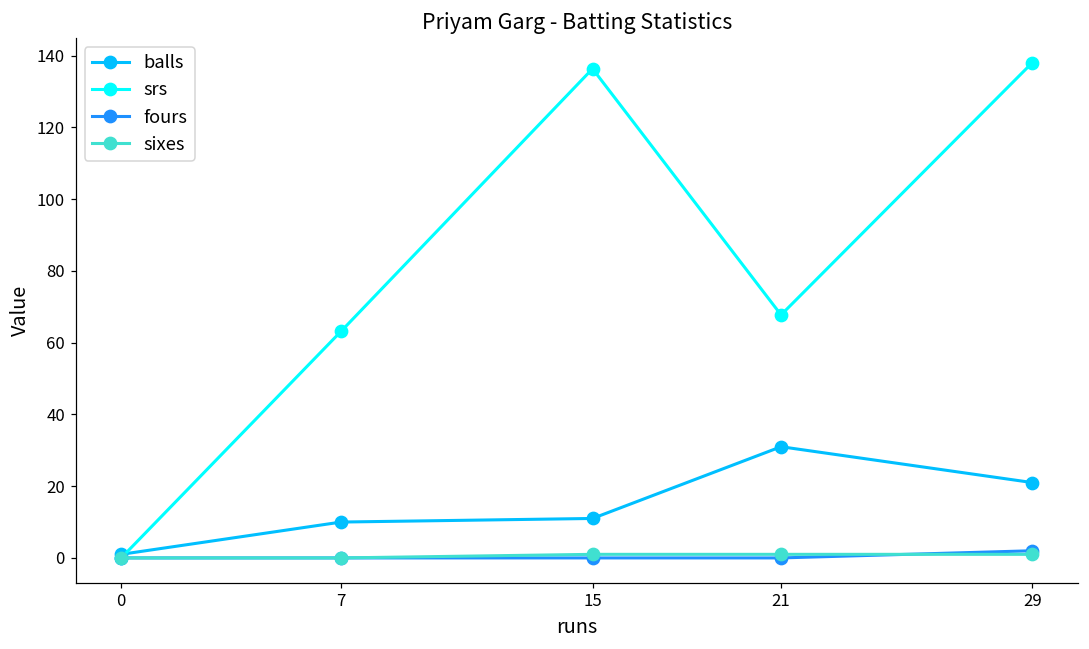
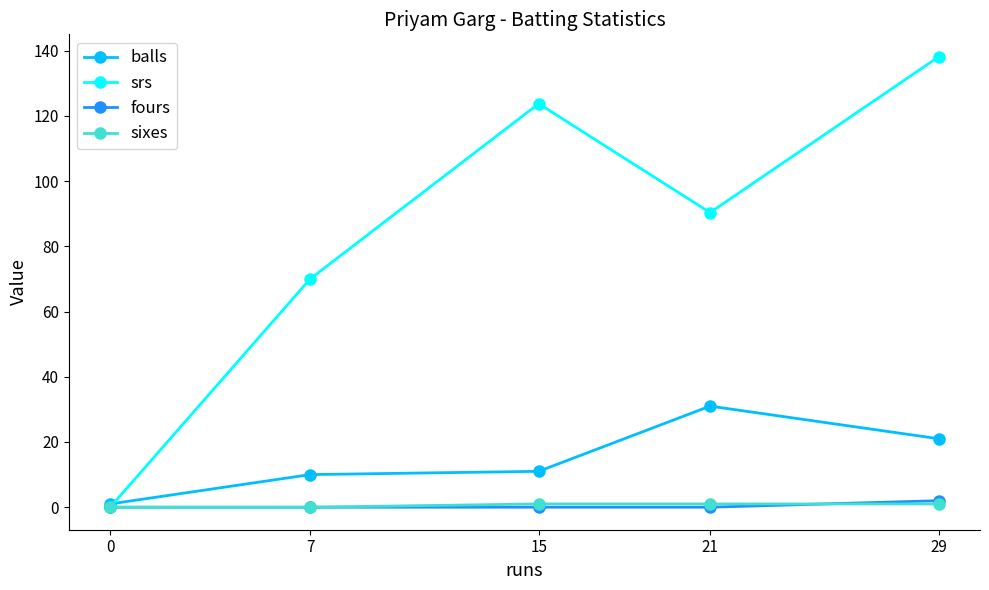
srs, 7: 63 -> 70
srs, 15: 136 -> 124
srs, 21: 68 -> 90
